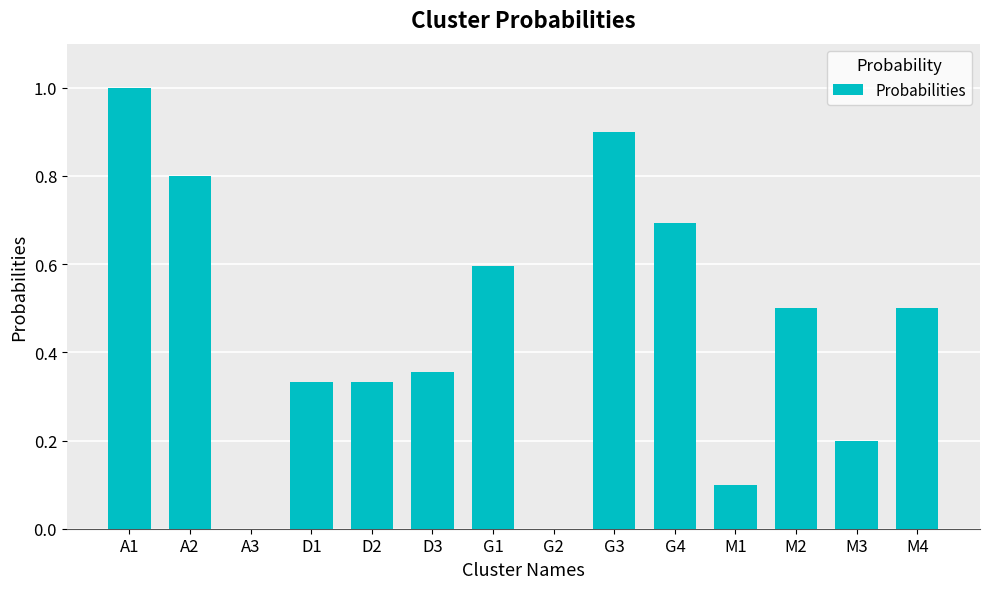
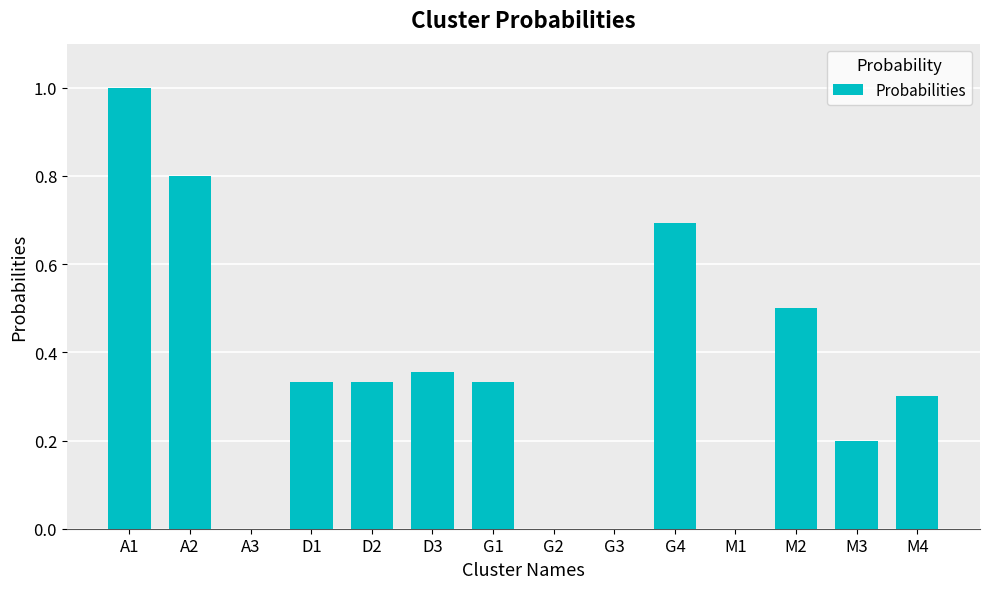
G1: 0.60 -> 0.33
G3: 0.9 -> 0.0
M1: 0.1 -> 0.0
M4: 0.5 -> 0.3
